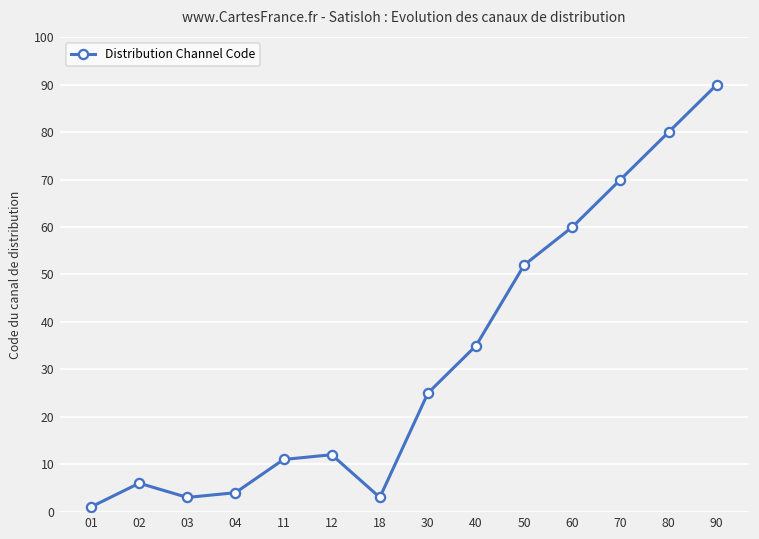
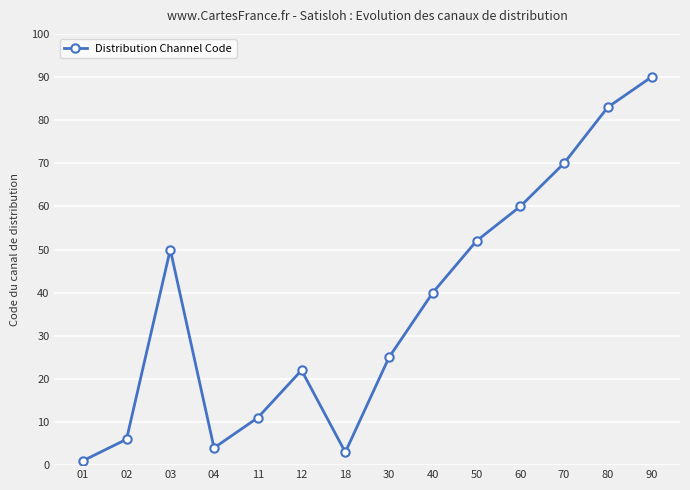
03: 3 -> 50
12: 12 -> 22
40: 35 -> 40
80: 80 -> 83
